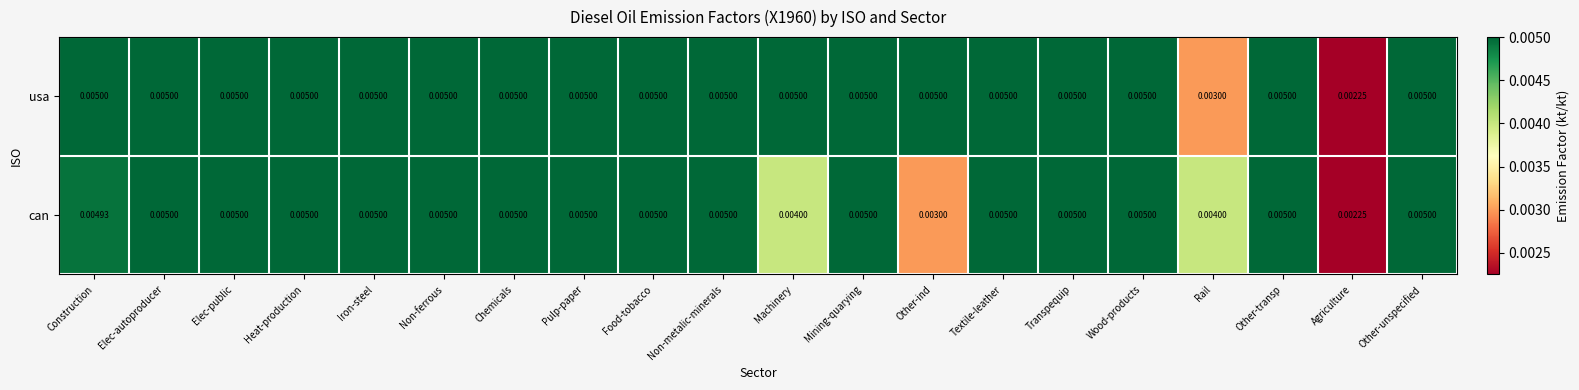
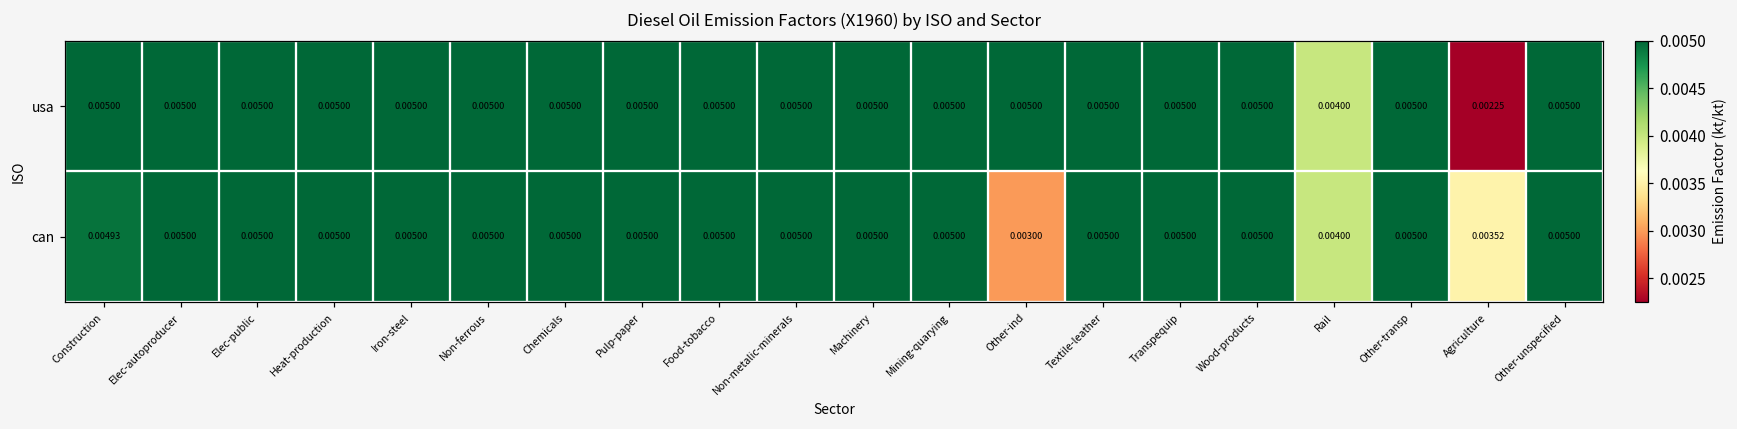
usa, Rail: 0.00300 -> 0.00400
can, Machinery: 0.00400 -> 0.00500
can, Agriculture: 0.00225 -> 0.00352
